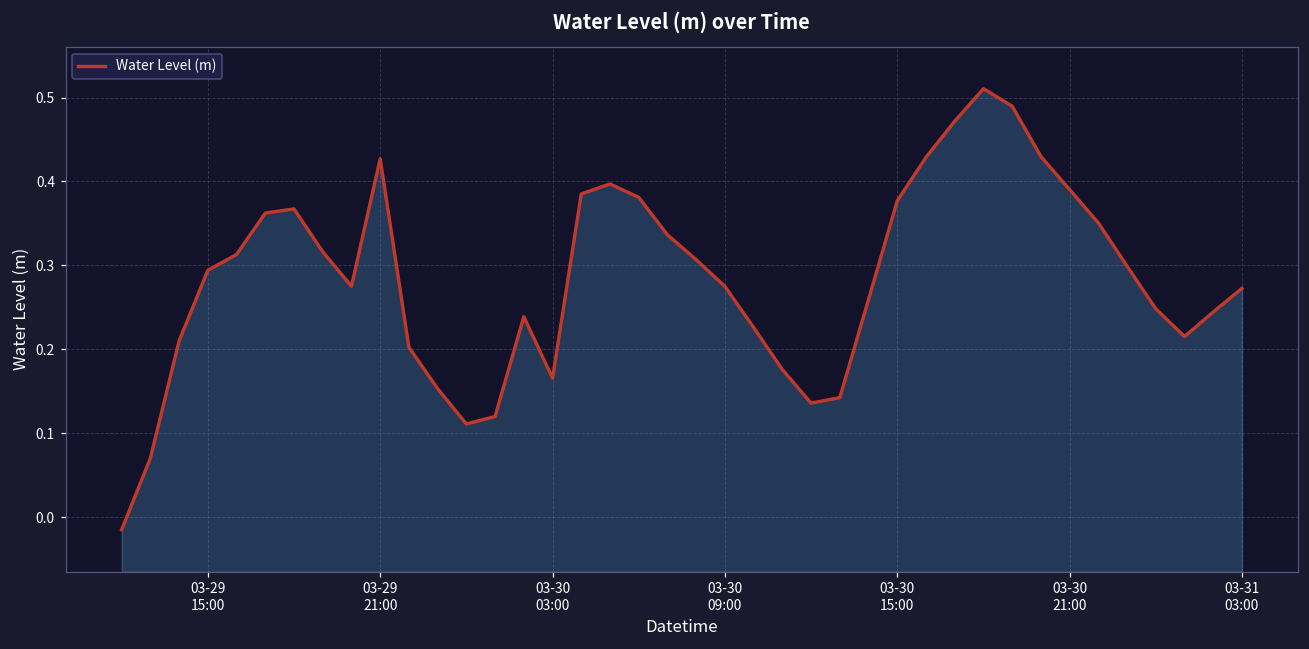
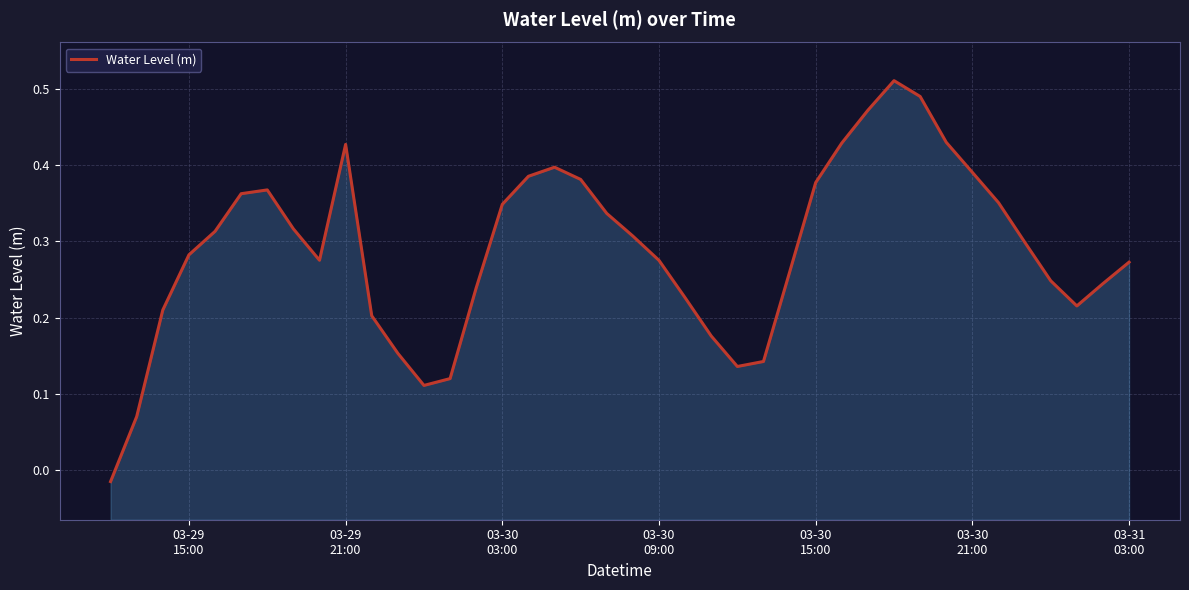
03-29 15:00: 0.29 -> 0.28
03-30 03:00: 0.17 -> 0.35
